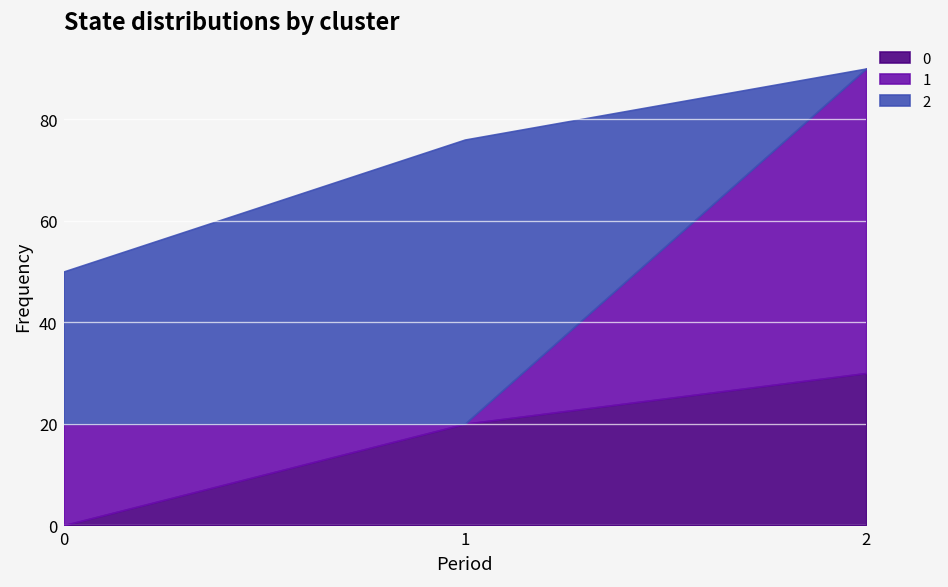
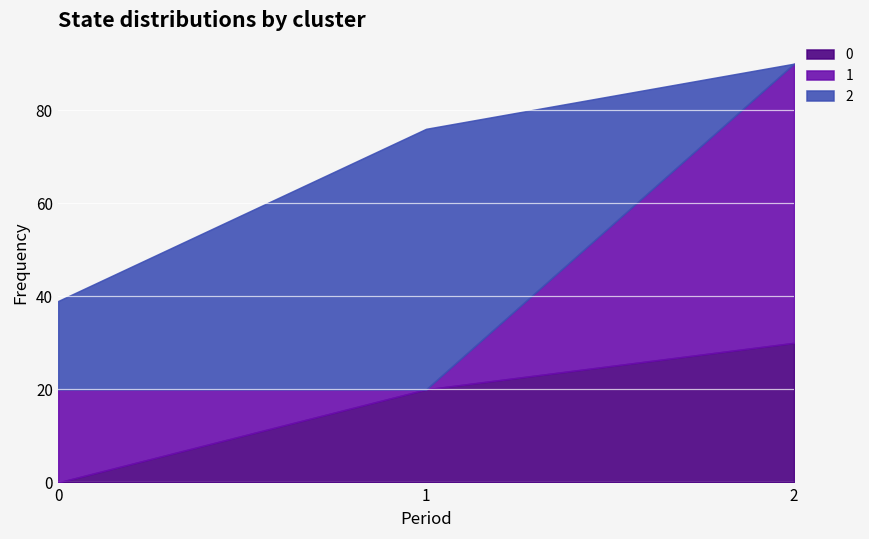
2, 0: 30 -> 19
